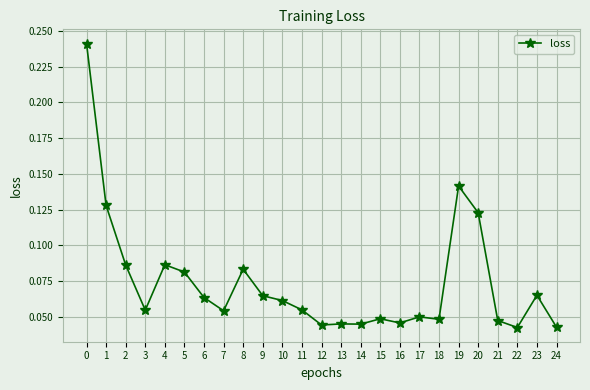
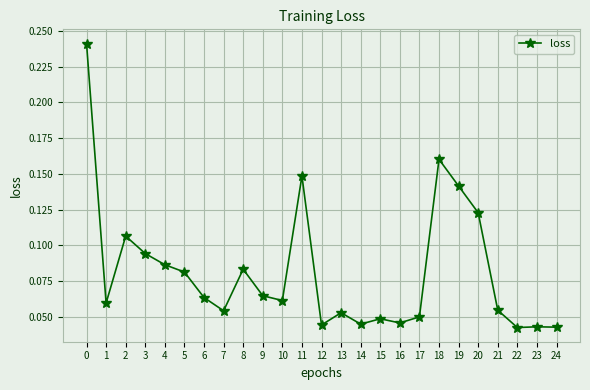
1: 0.128 -> 0.060
2: 0.086 -> 0.107
3: 0.055 -> 0.094
11: 0.055 -> 0.149
13: 0.045 -> 0.053
18: 0.048 -> 0.160
21: 0.048 -> 0.055
23: 0.065 -> 0.043
